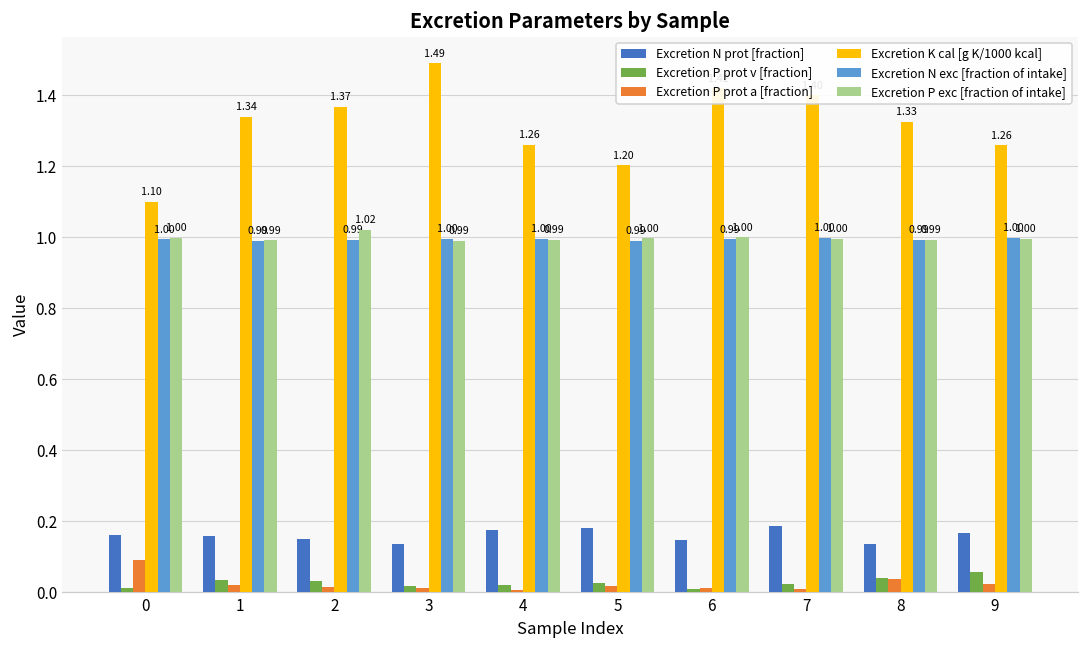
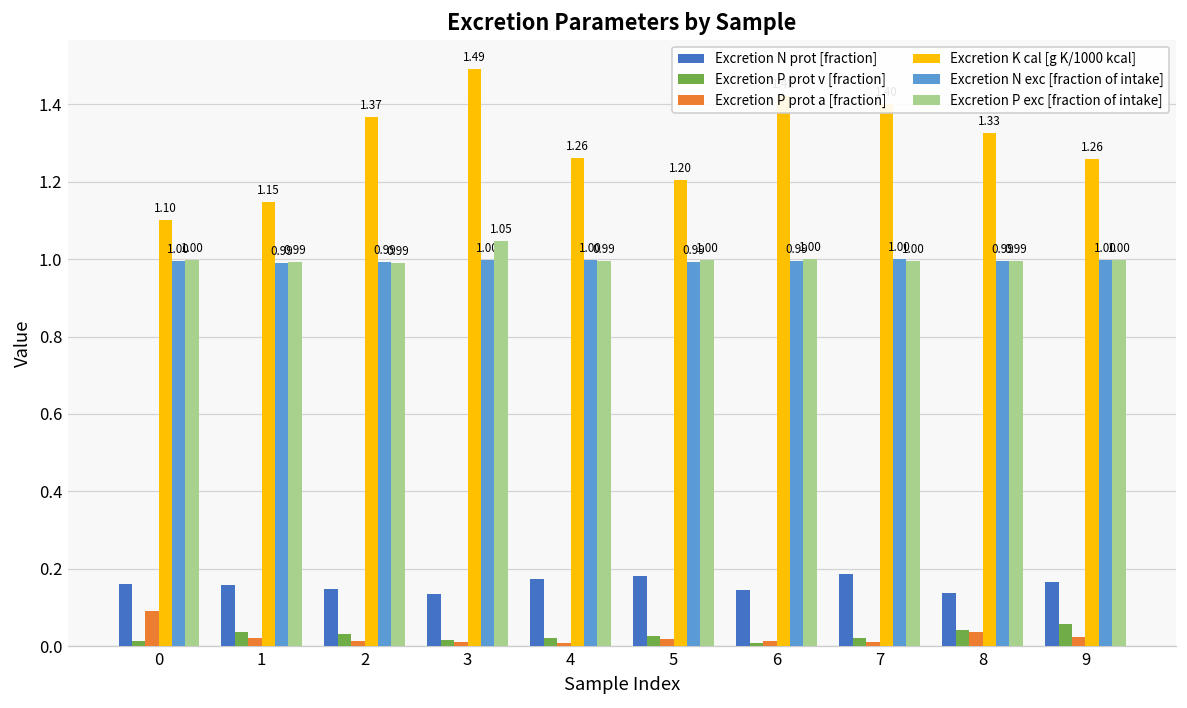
Excretion K cal [g K/1000 kcal], 1: 1.34 -> 1.15
Excretion P exc [fraction of intake], 2: 1.02 -> 0.99
Excretion P exc [fraction of intake], 3: 0.99 -> 1.05
